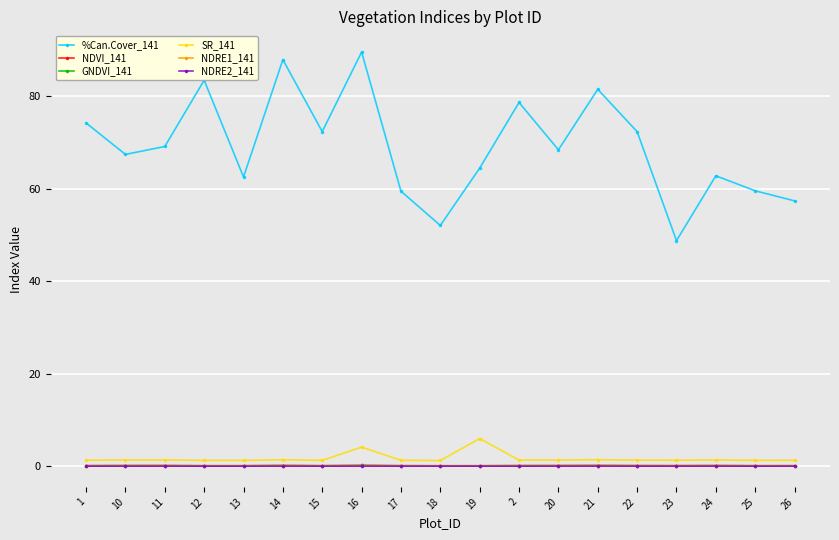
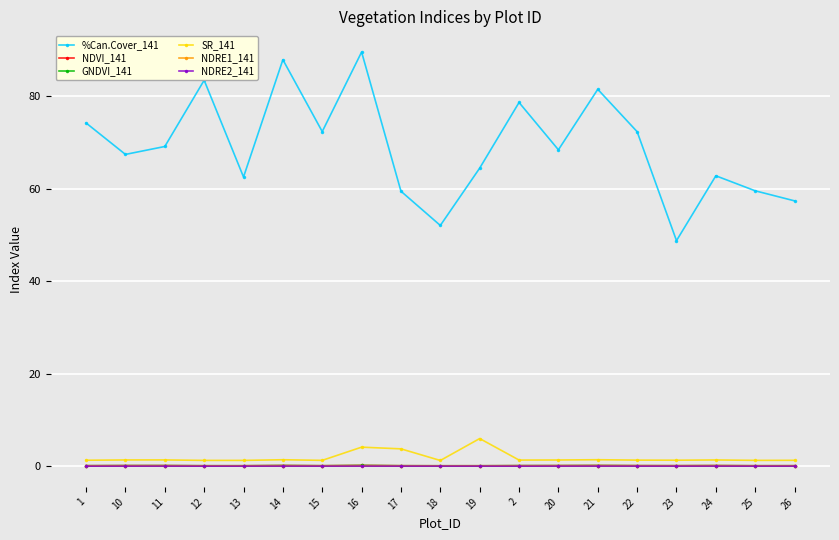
SR_141, 17: 1 -> 4
